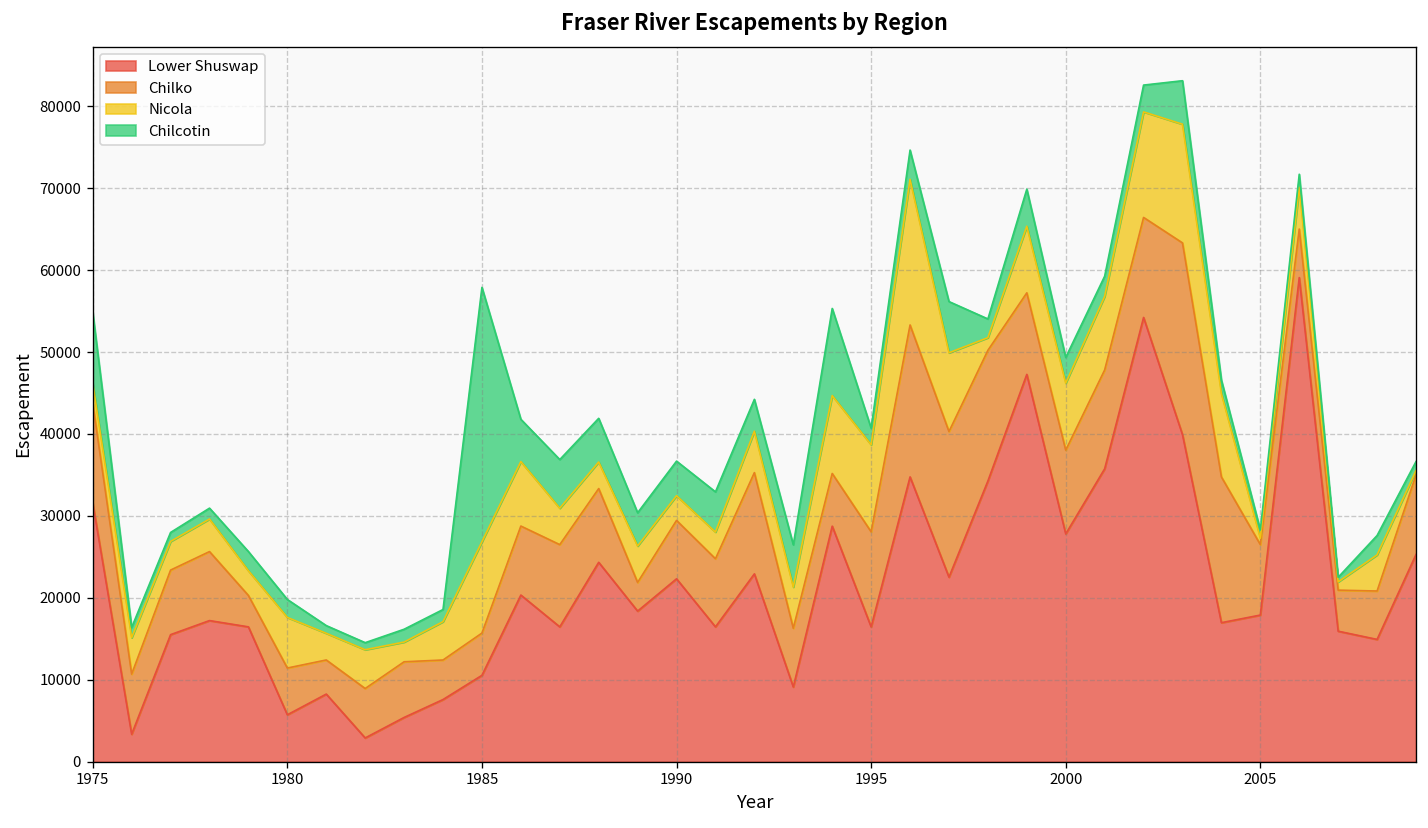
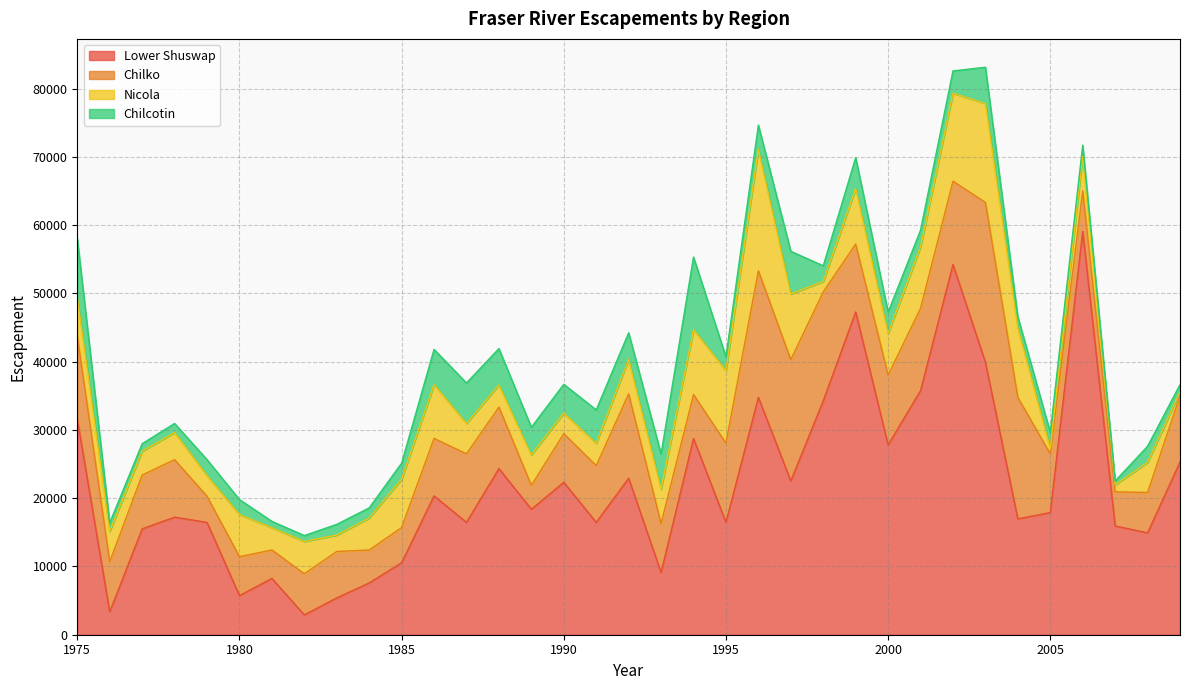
Nicola, 1975: 2000 -> 6000
Nicola, 1985: 11000 -> 7000
Chilcotin, 1985: 31000 -> 2000
Nicola, 2000: 8000 -> 6000
Chilcotin, 2005: 1000 -> 2000
